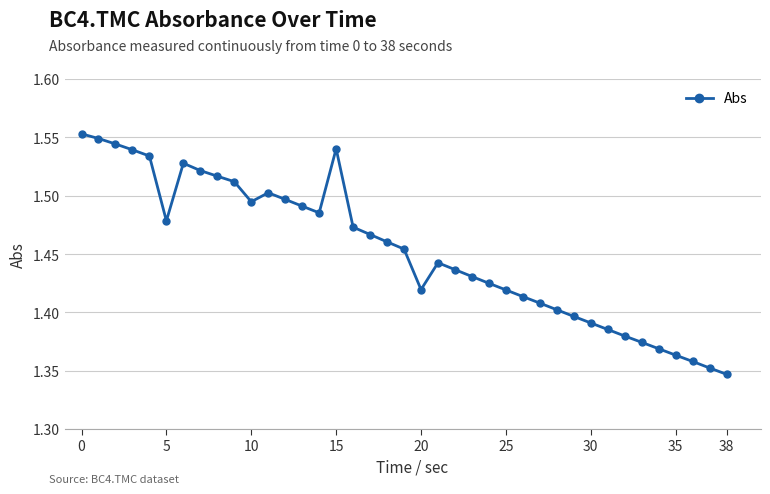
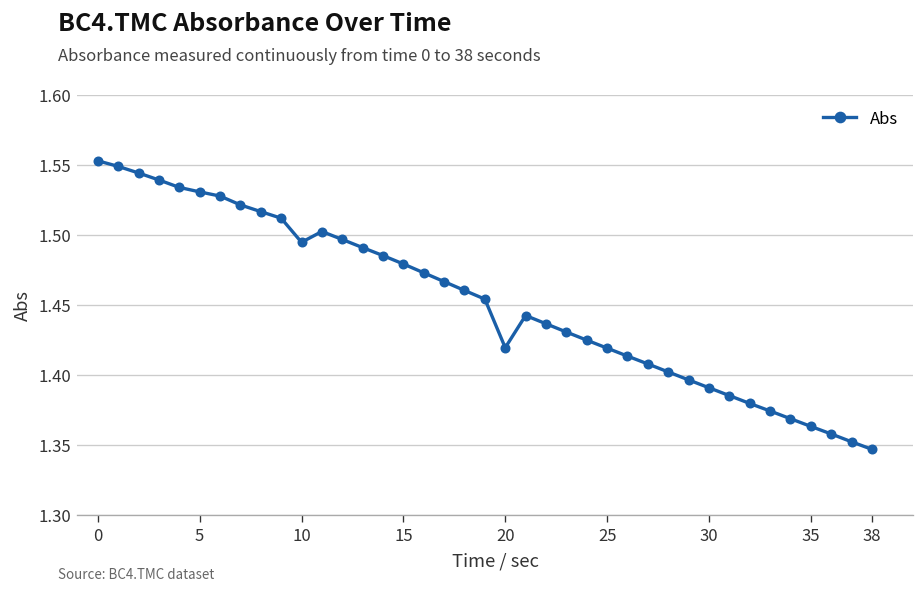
5: 1.478 -> 1.531
15: 1.540 -> 1.479
